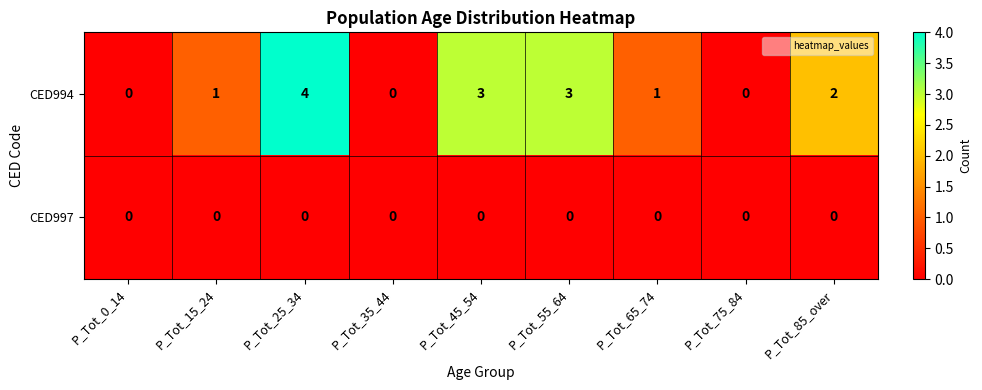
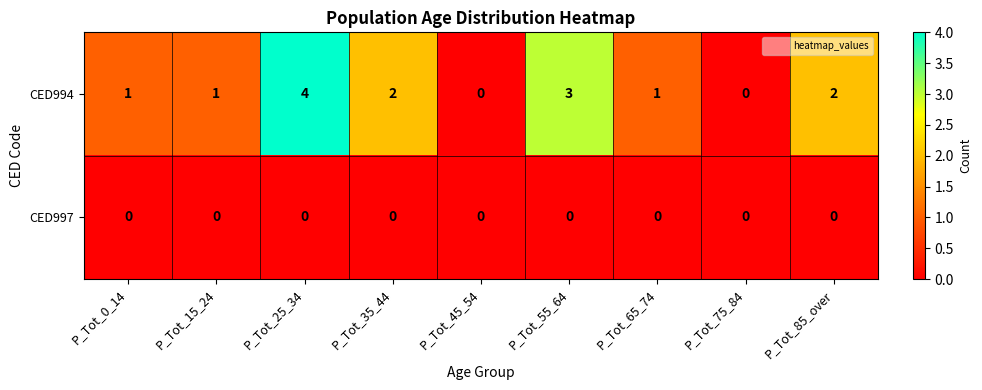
CED994, P_Tot_0_14: 0 -> 1
CED994, P_Tot_35_44: 0 -> 2
CED994, P_Tot_45_54: 3 -> 0
